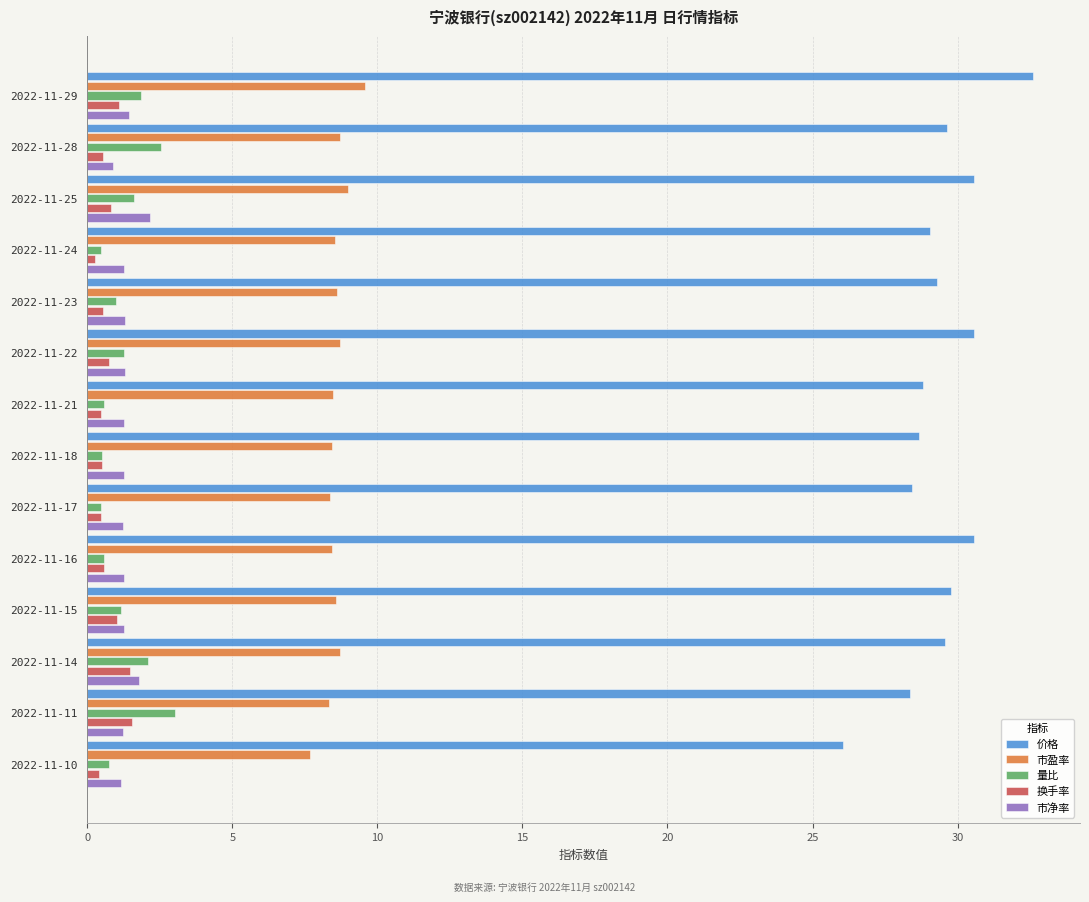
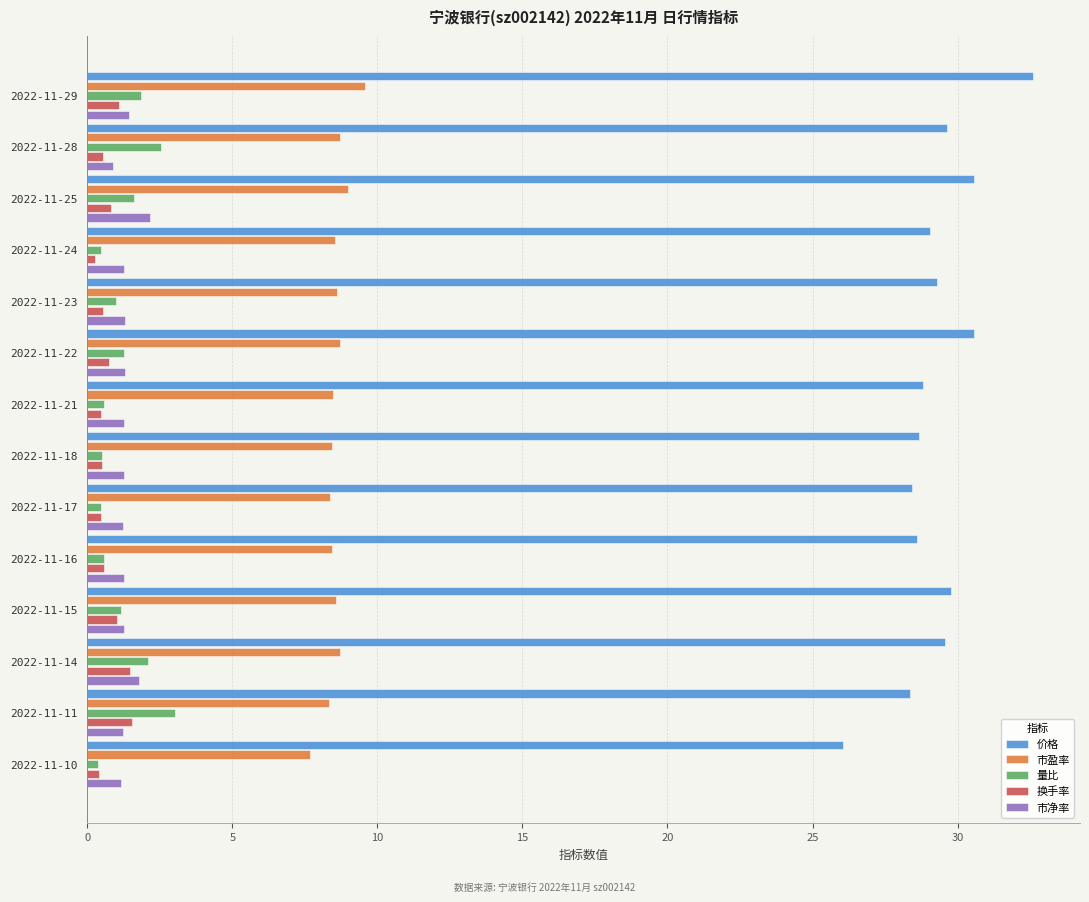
价格, 2022-11-16: 30.6 -> 28.6
量比, 2022-11-10: 0.7 -> 0.4
